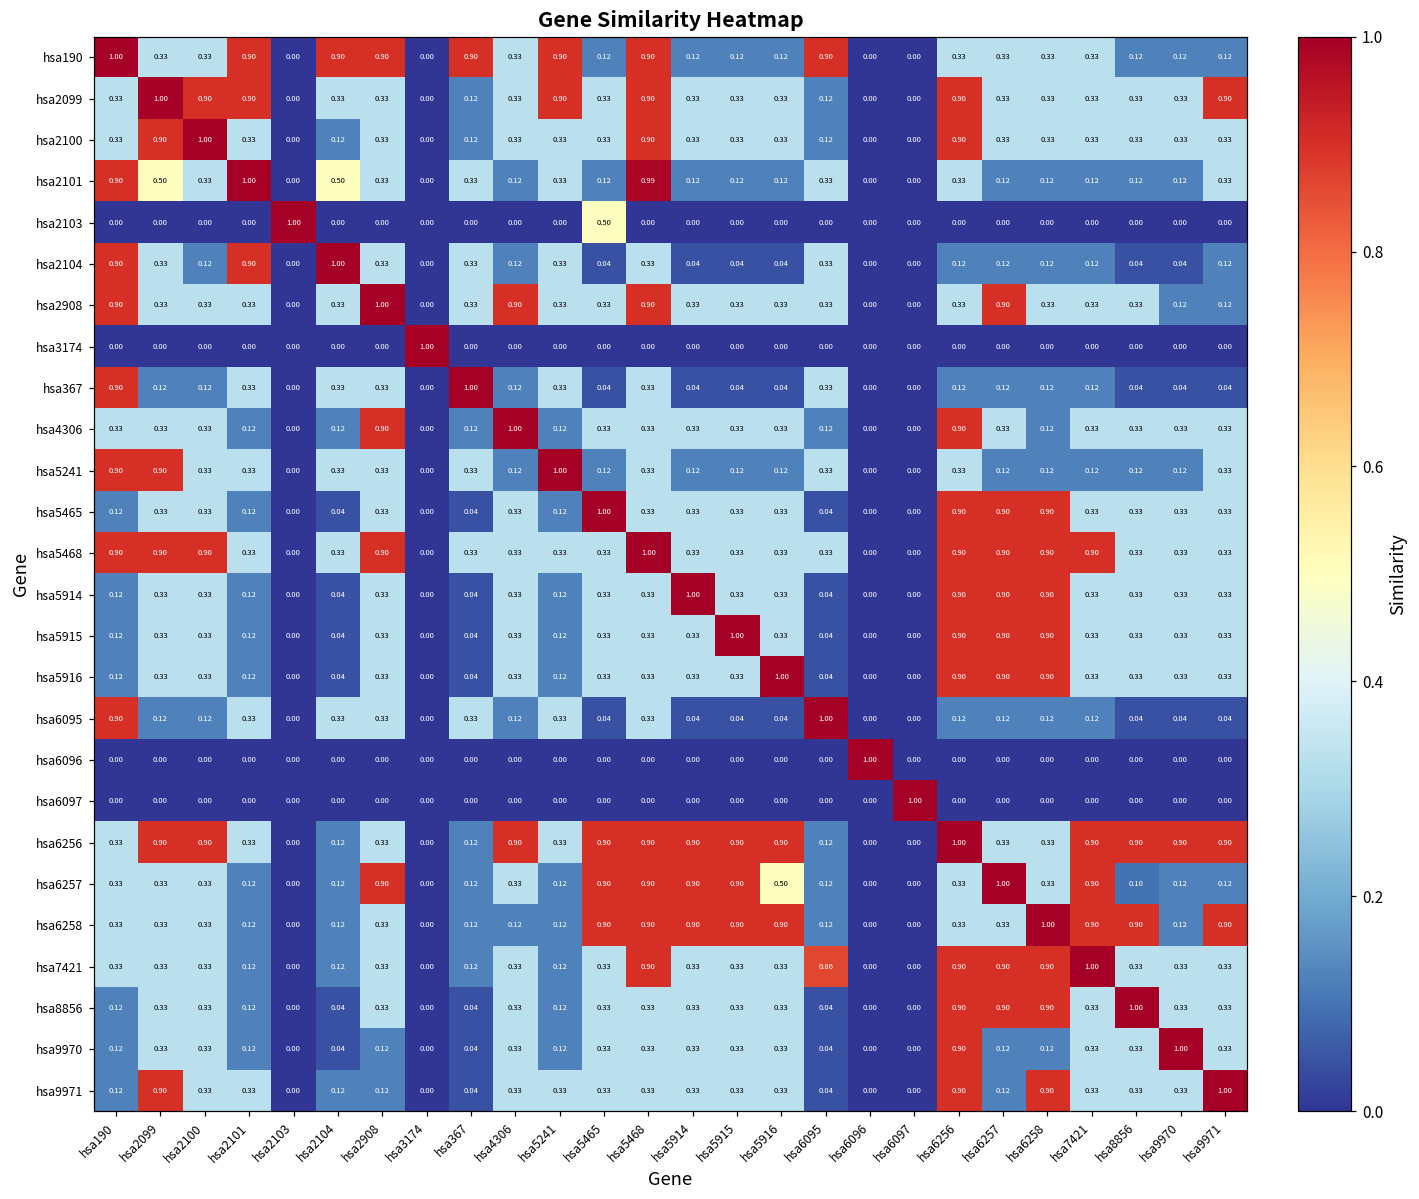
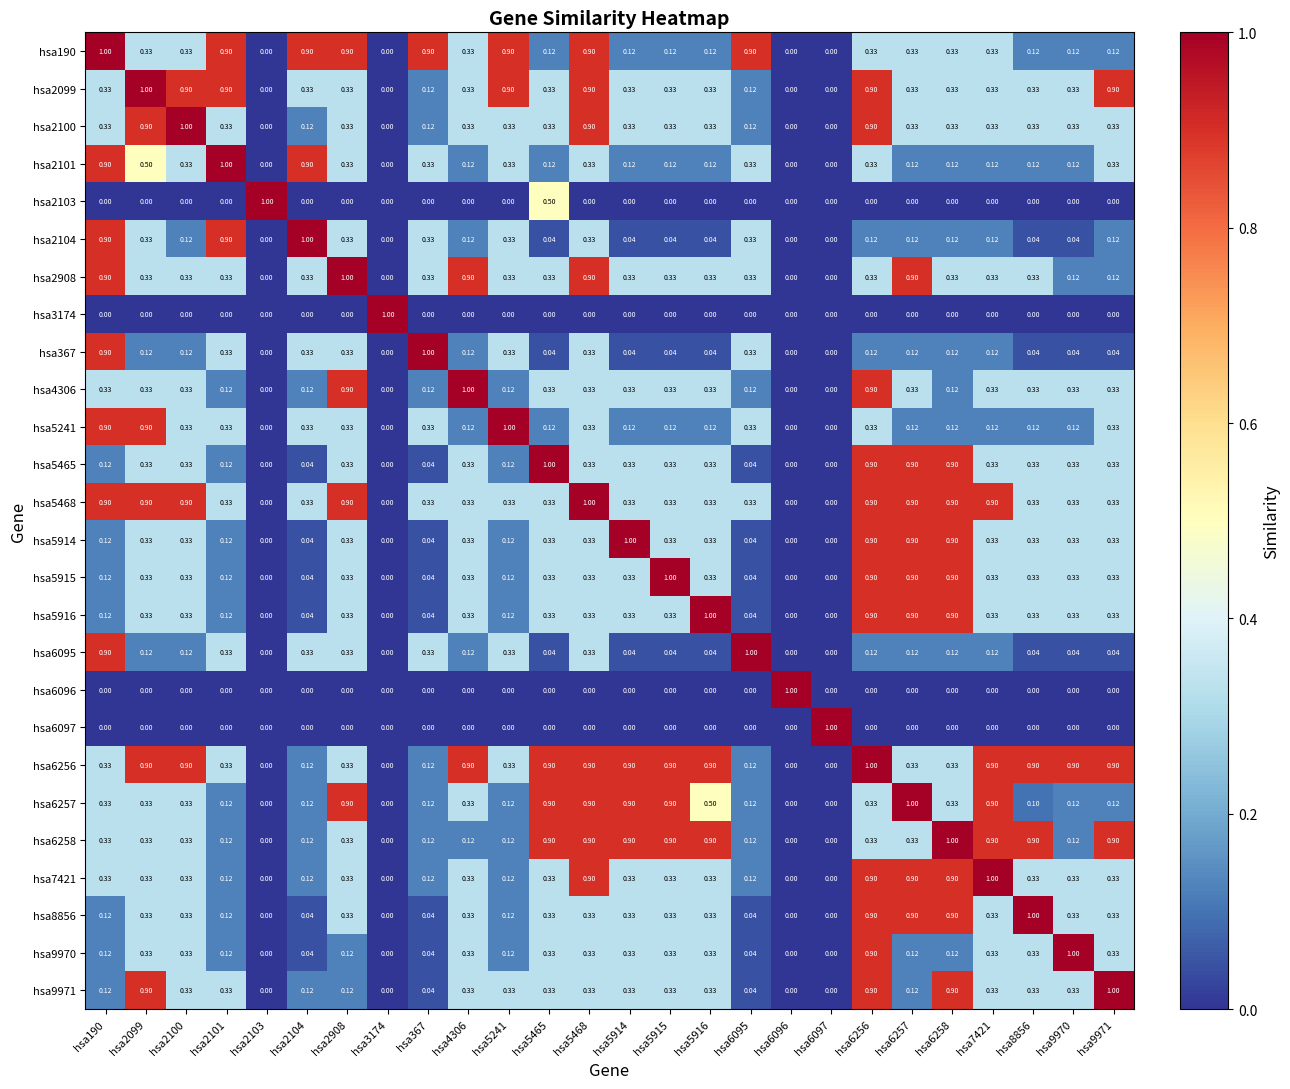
hsa2101, hsa2104: 0.50 -> 0.90
hsa2101, hsa5468: 0.99 -> 0.33
hsa7421, hsa6095: 0.86 -> 0.12
